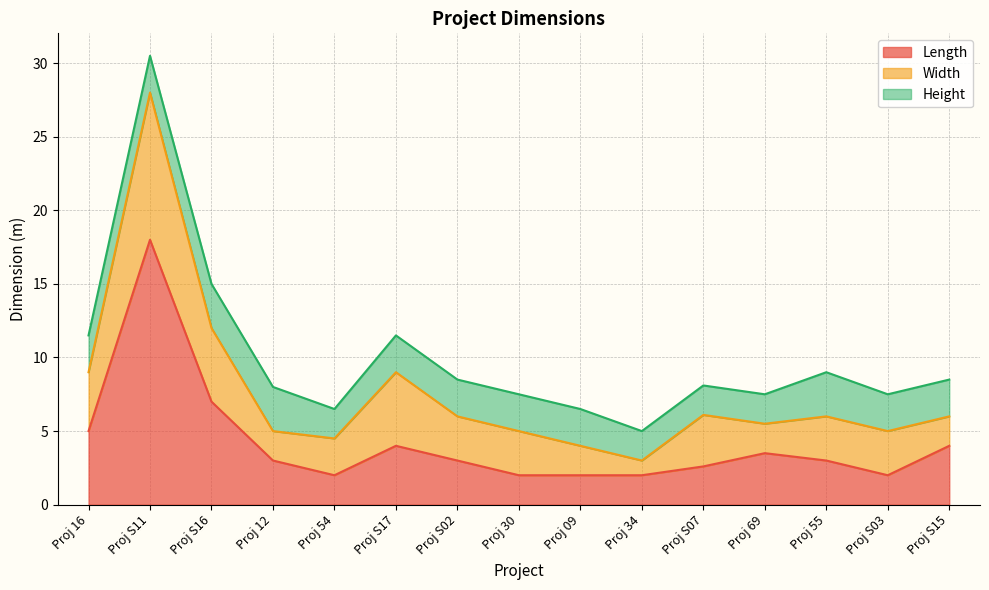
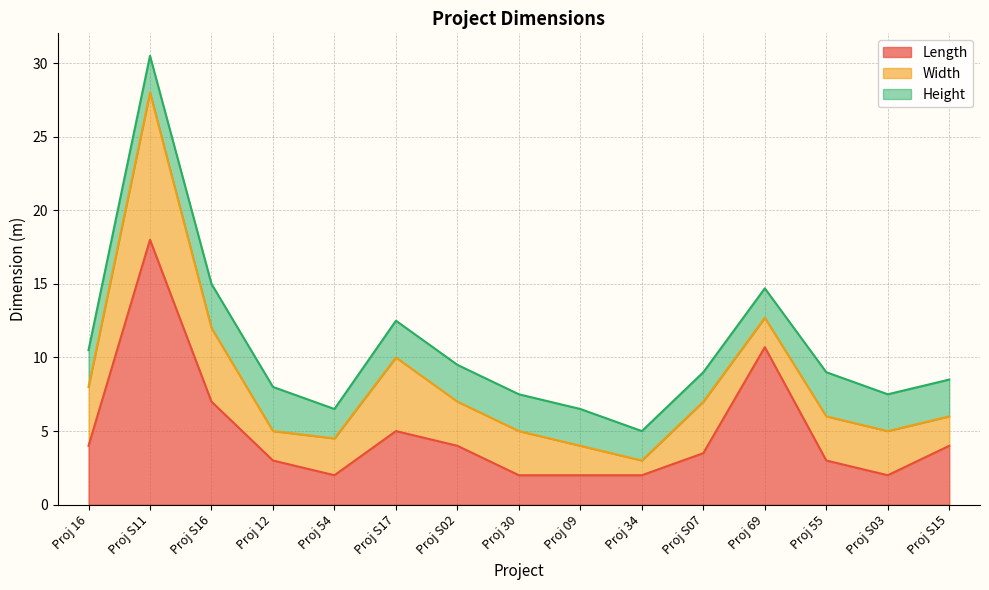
Length, Proj 16: 5 -> 4
Length, Proj S17: 4 -> 5
Length, Proj S02: 3 -> 4
Length, Proj S07: 2.6 -> 3.5
Length, Proj 69: 3.5 -> 10.7
